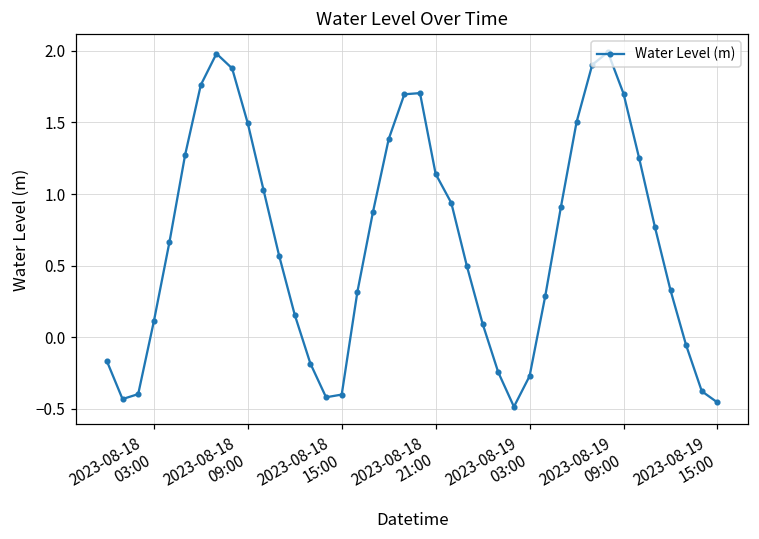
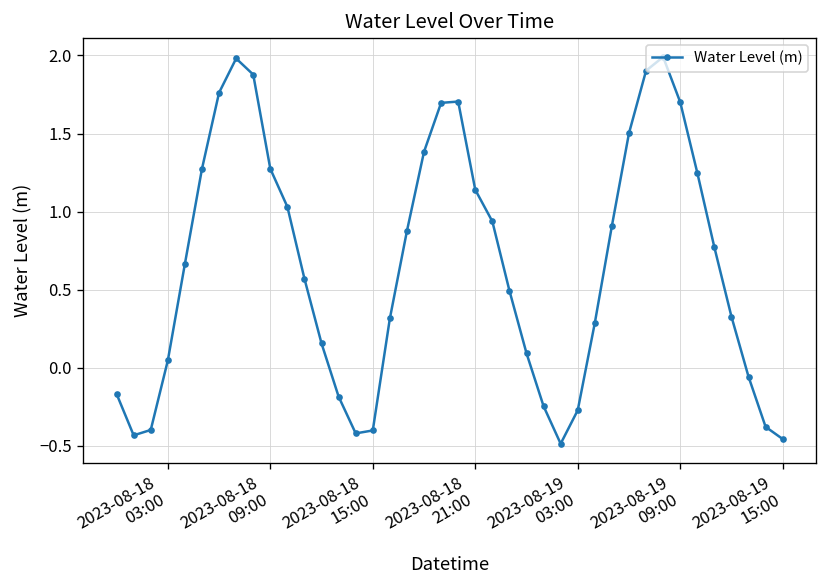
2023-08-18 03:00: 0.11 -> 0.05
2023-08-18 09:00: 1.49 -> 1.27
